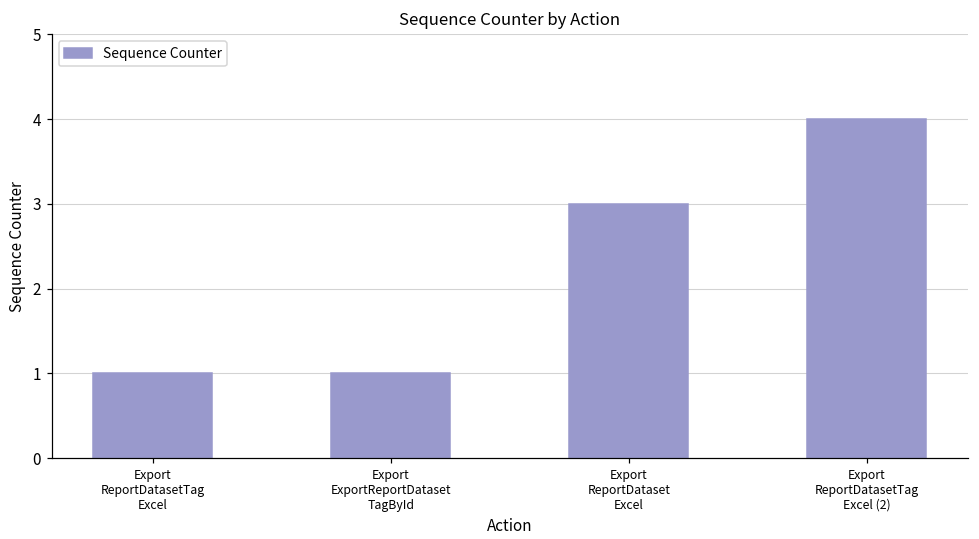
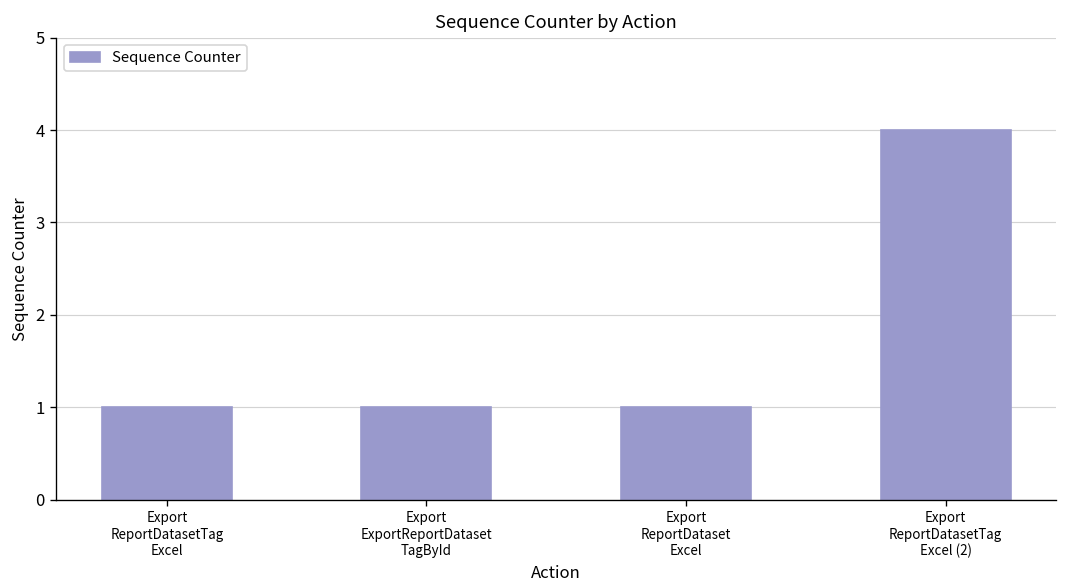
Export ReportDataset Excel: 3 -> 1
